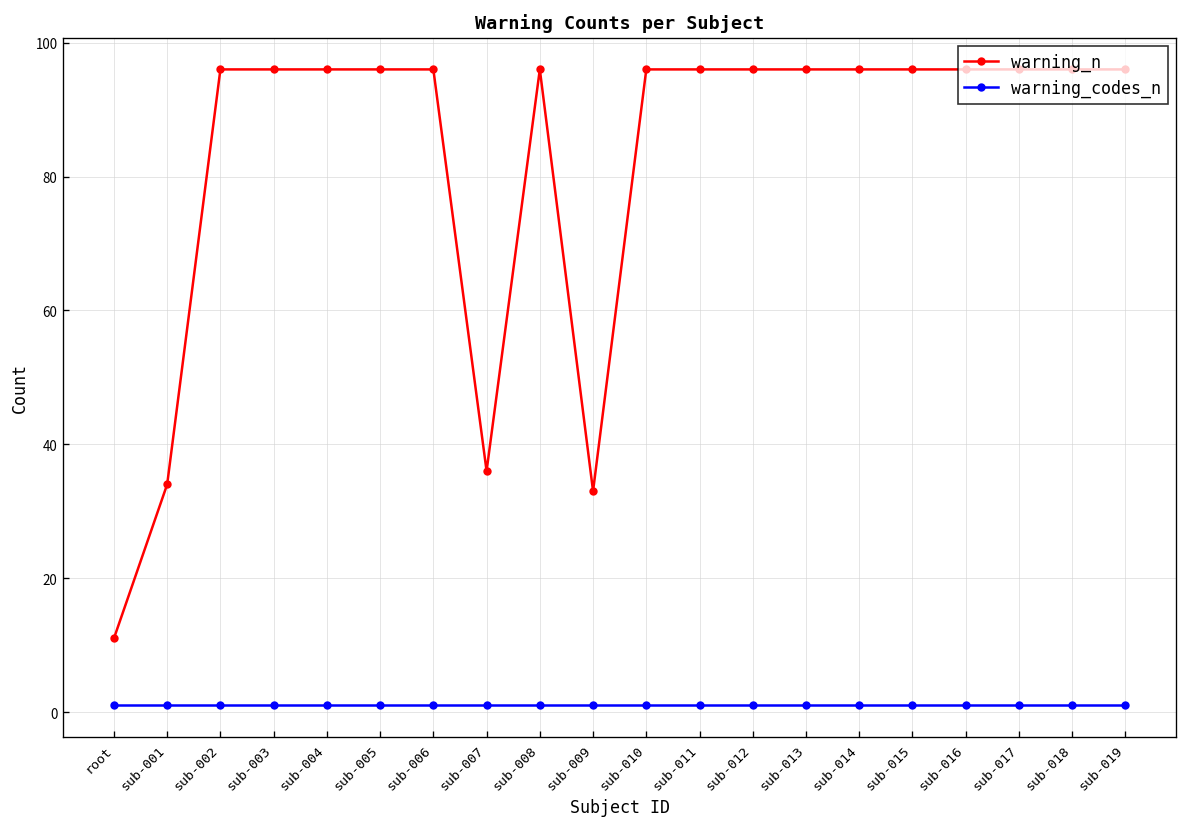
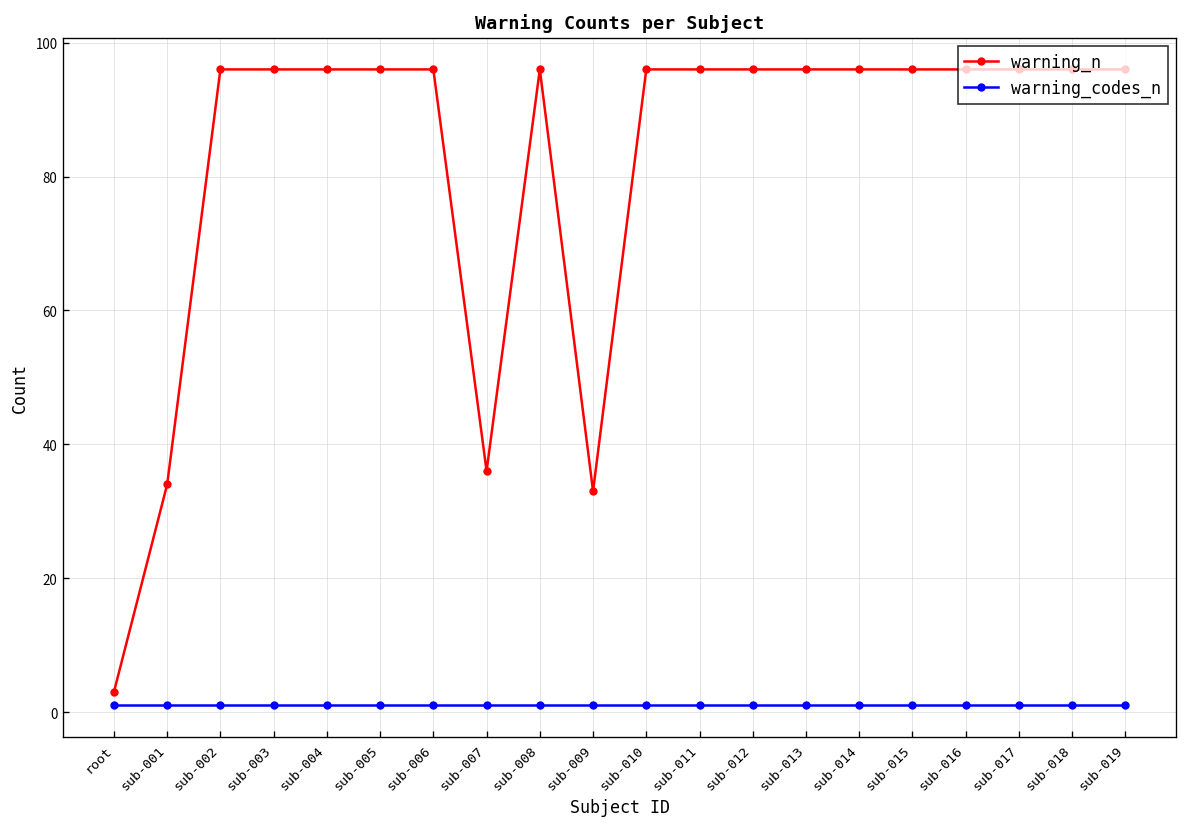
warning_n, root: 11 -> 3
